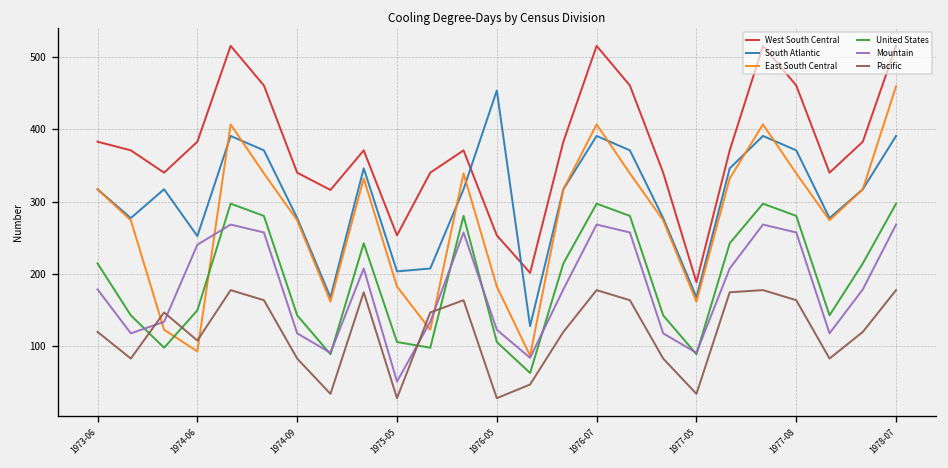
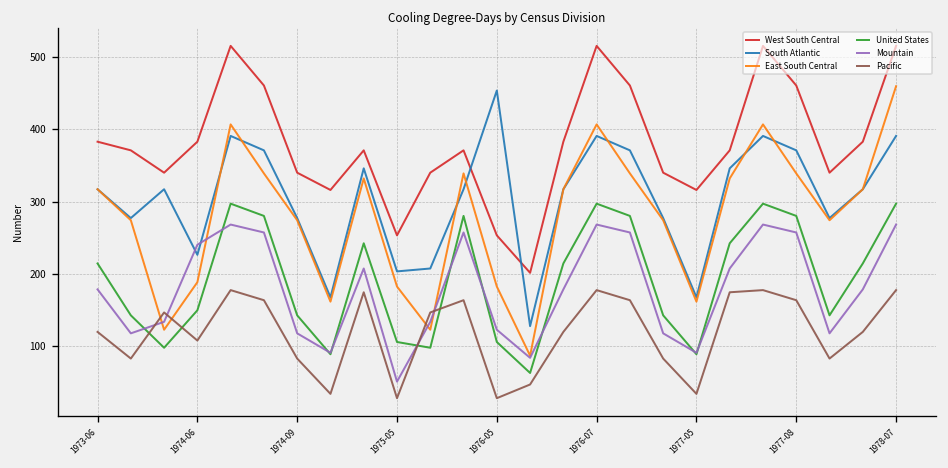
South Atlantic, 1974-06: 250 -> 230
East South Central, 1974-06: 90 -> 190
West South Central, 1977-05: 190 -> 320
